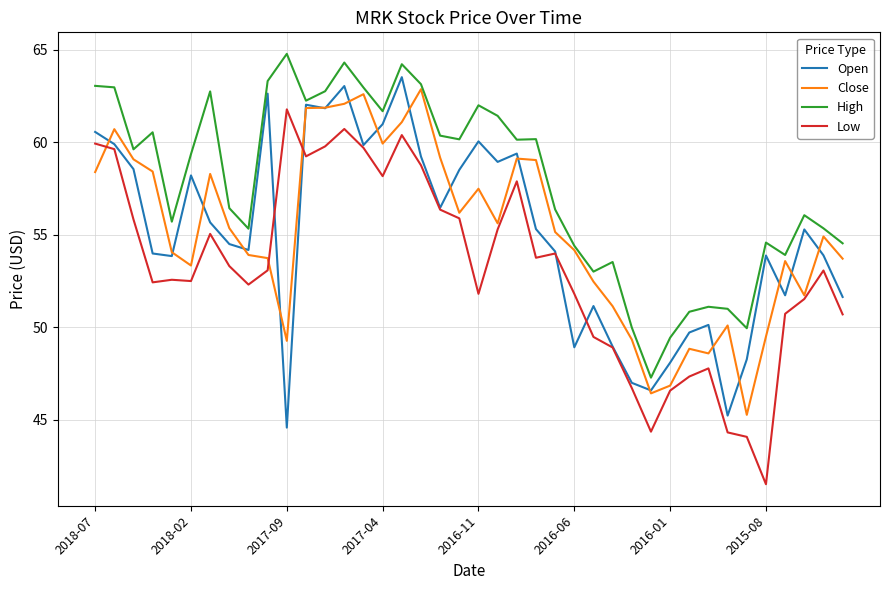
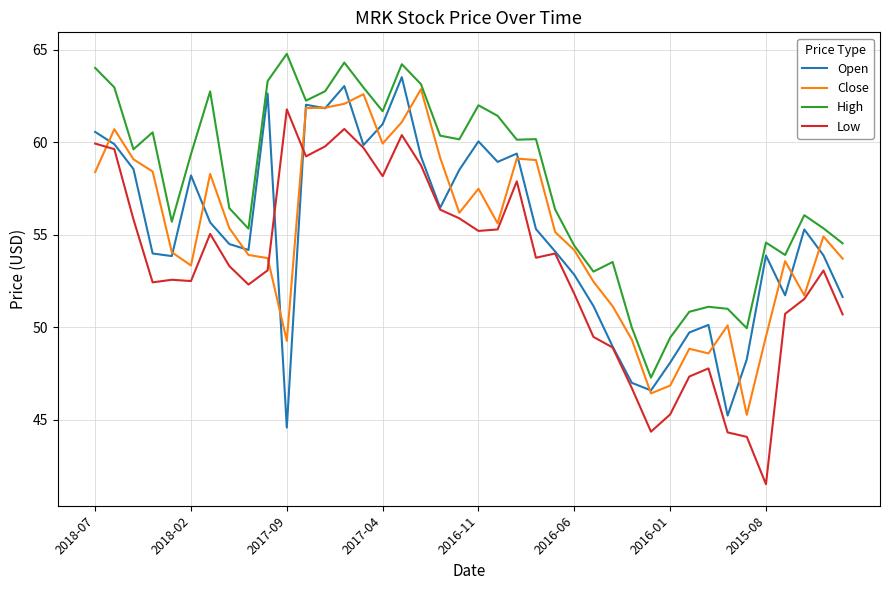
High, 2018-07: 63.0 -> 64.0
Low, 2016-11: 51.8 -> 55.2
Open, 2016-06: 48.9 -> 52.8
Low, 2016-01: 46.6 -> 45.3
